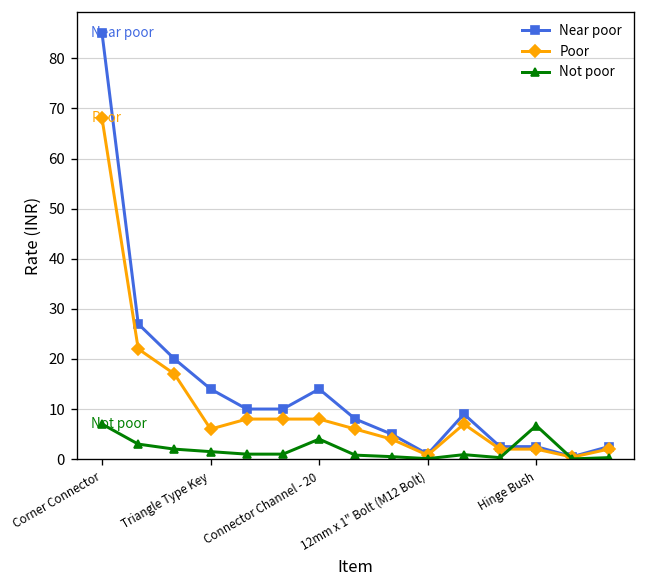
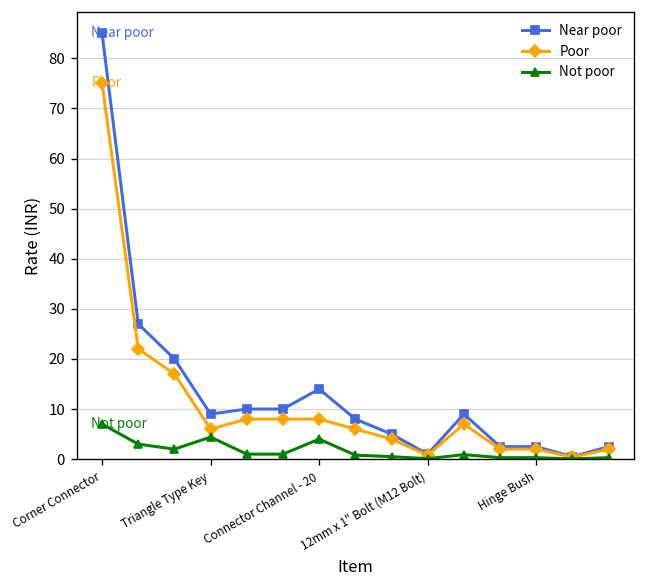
Poor, Corner Connector: 68 -> 75
Near poor, Triangle Type Key: 14 -> 9
Not poor, Triangle Type Key: 2 -> 4
Not poor, Hinge Bush: 7 -> 0
